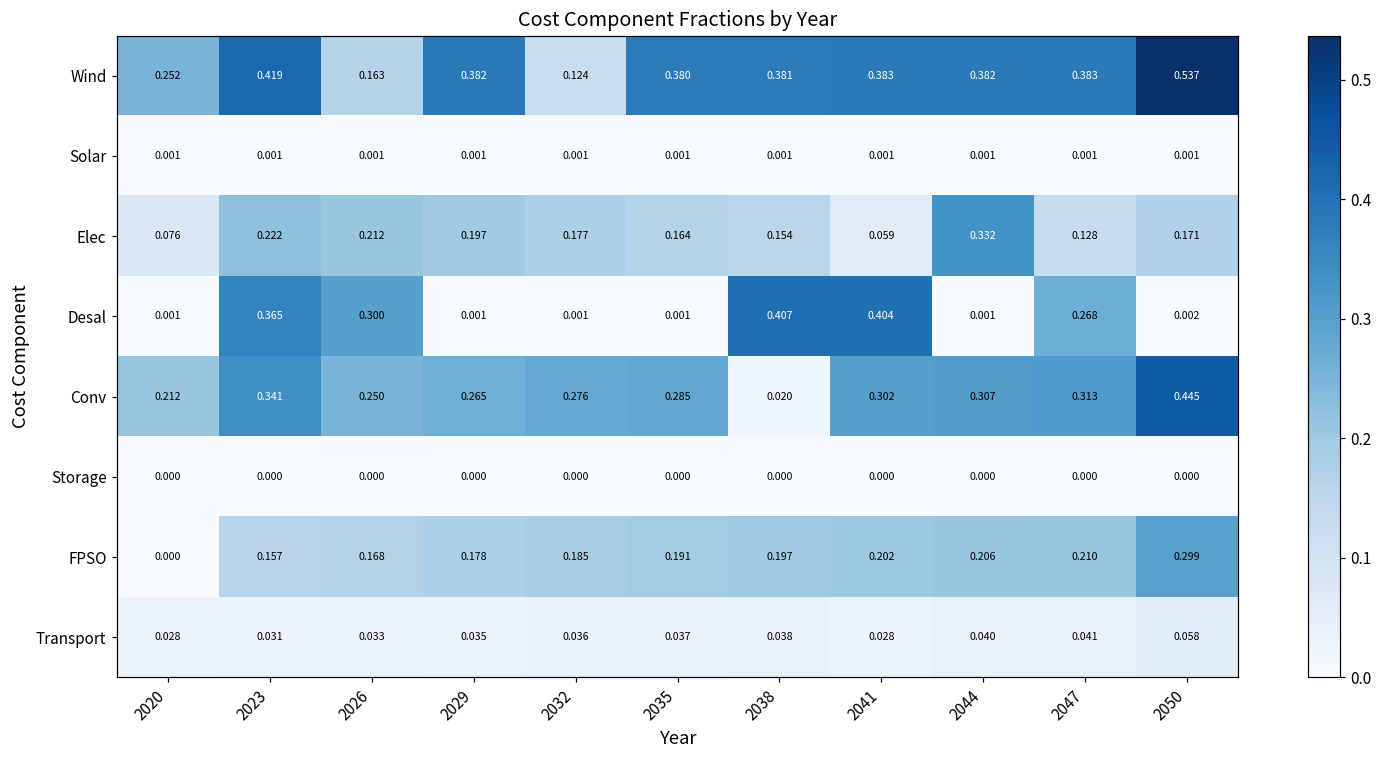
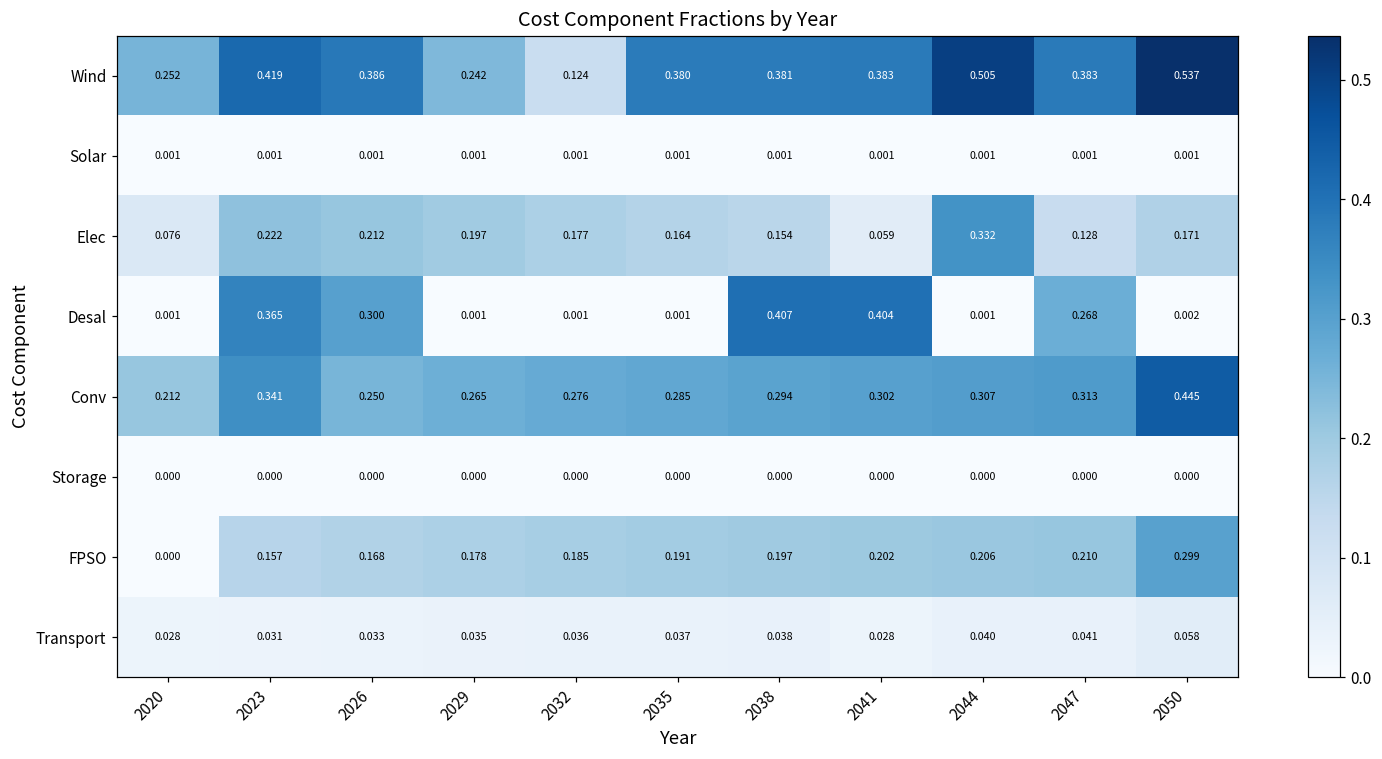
Wind, 2026: 0.163 -> 0.386
Wind, 2029: 0.382 -> 0.242
Wind, 2044: 0.382 -> 0.505
Conv, 2038: 0.020 -> 0.294
